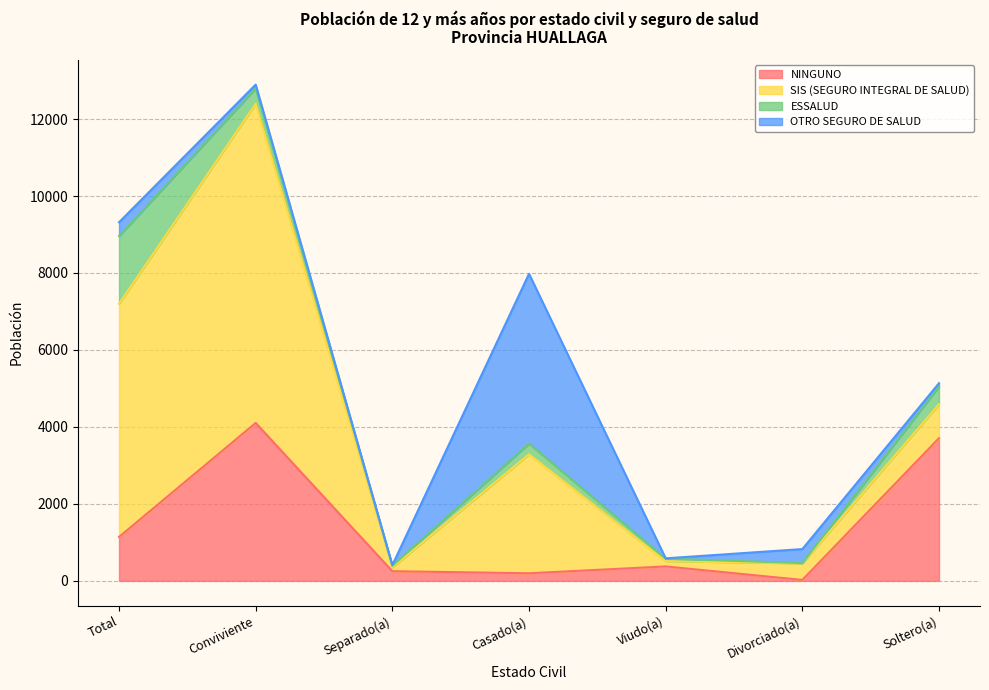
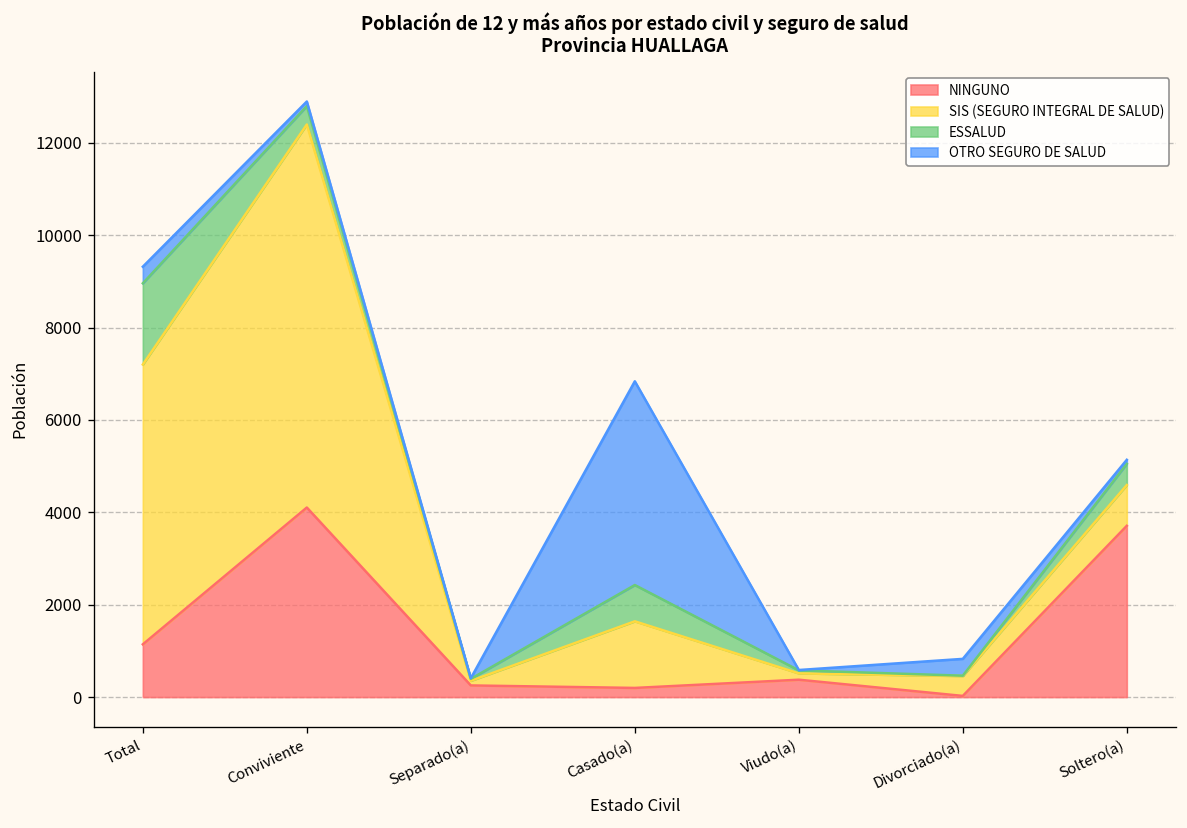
SIS (SEGURO INTEGRAL DE SALUD), Casado(a): 3100 -> 1400
ESSALUD, Casado(a): 300 -> 800
